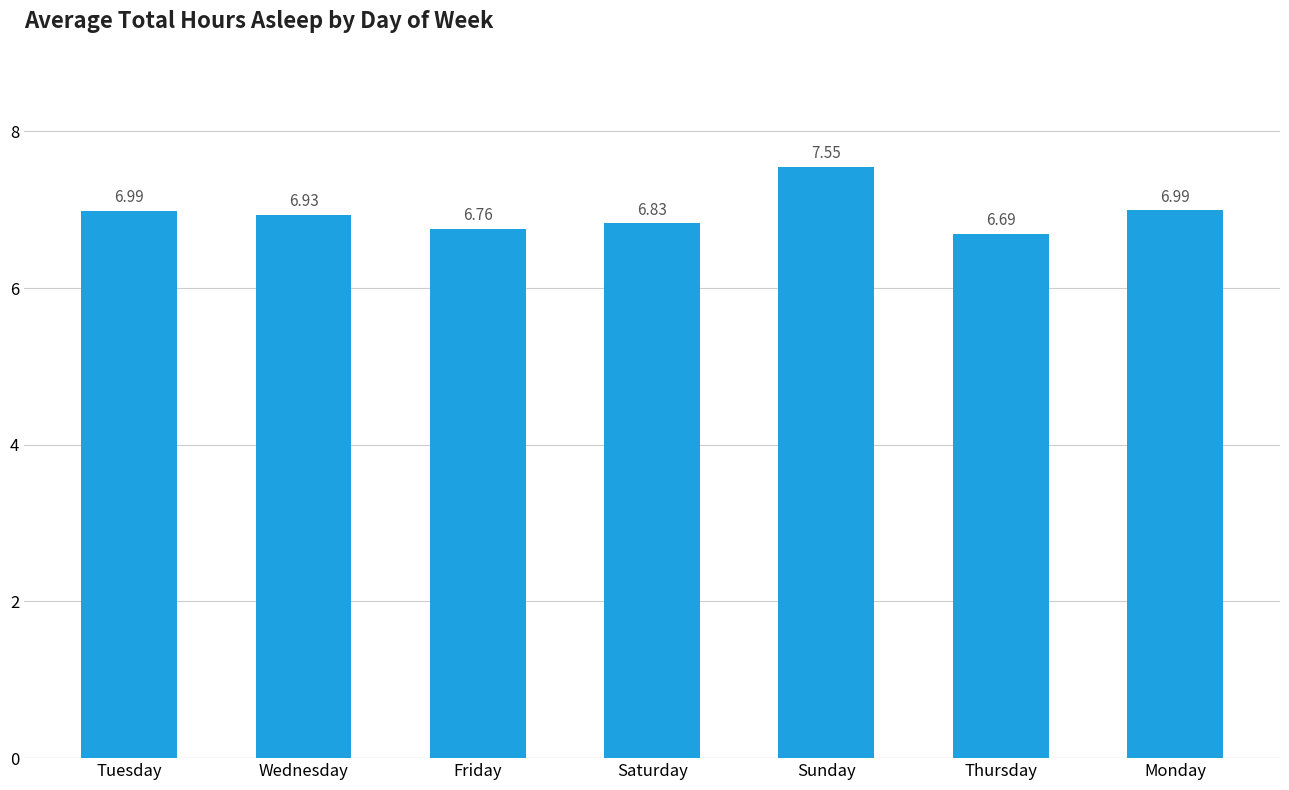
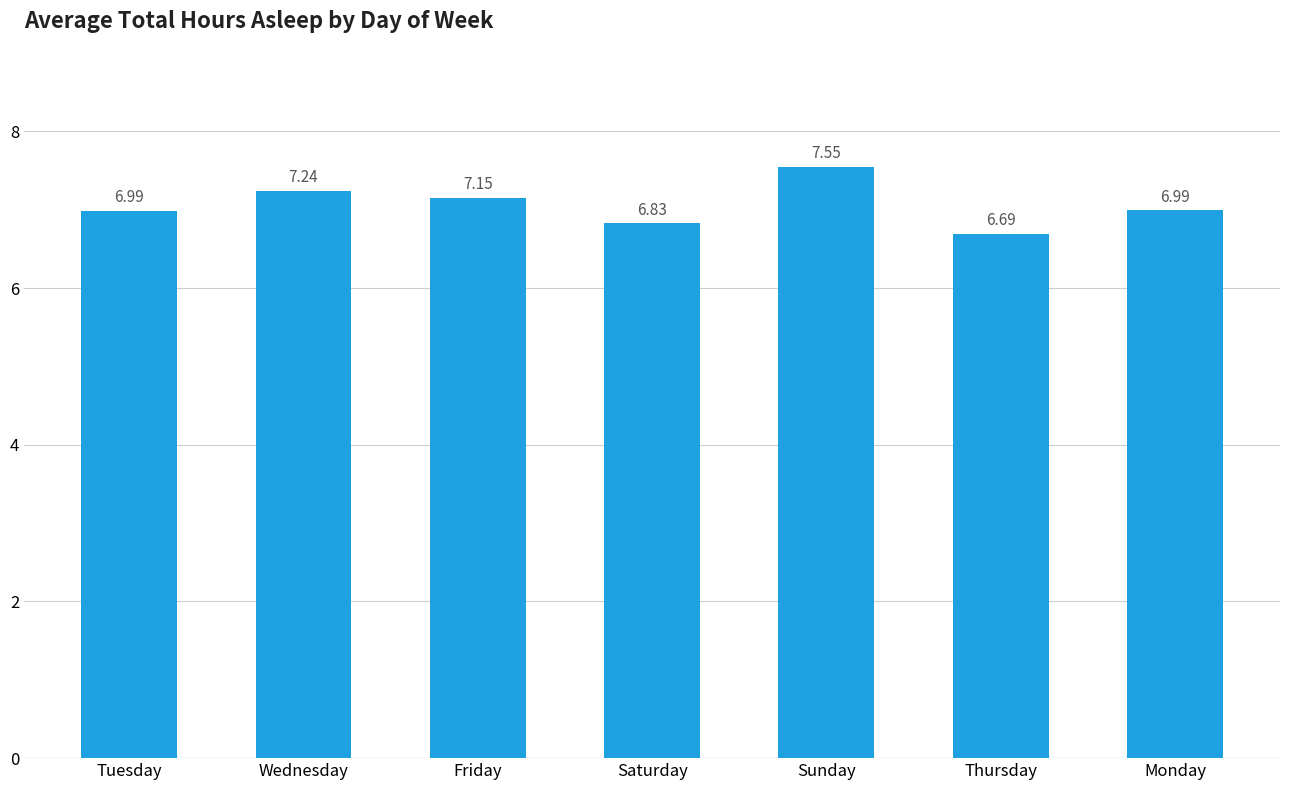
Wednesday: 6.93 -> 7.24
Friday: 6.76 -> 7.15
